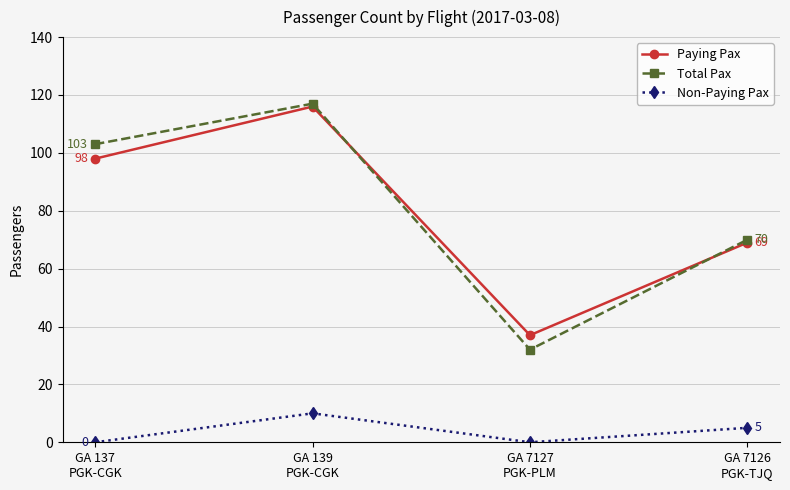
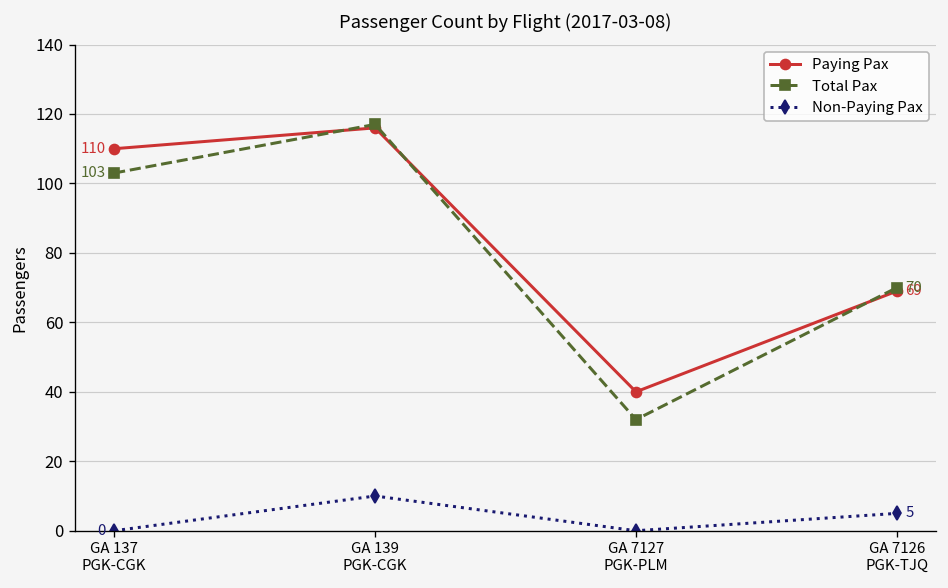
Paying Pax, GA 137 PGK-CGK: 98 -> 110
Paying Pax, GA 7127 PGK-PLM: 37 -> 40
